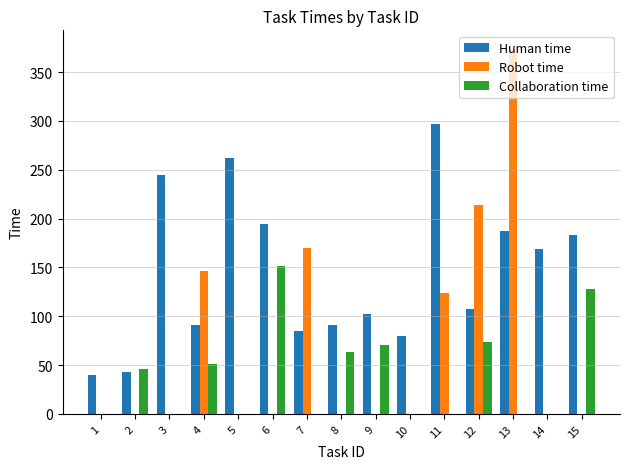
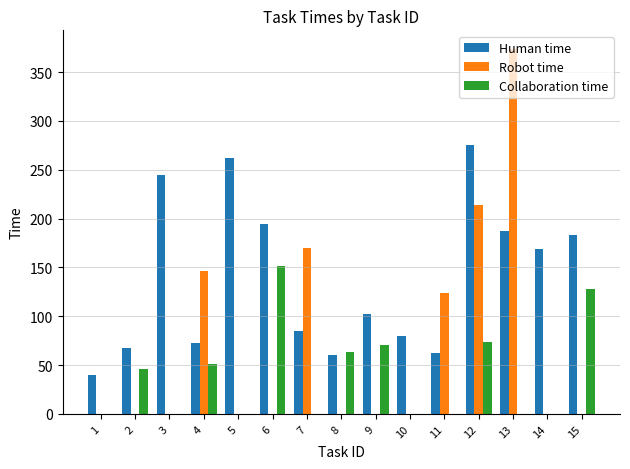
Human time, 2: 40 -> 70
Human time, 4: 90 -> 70
Human time, 8: 90 -> 60
Human time, 11: 300 -> 60
Human time, 12: 110 -> 280
